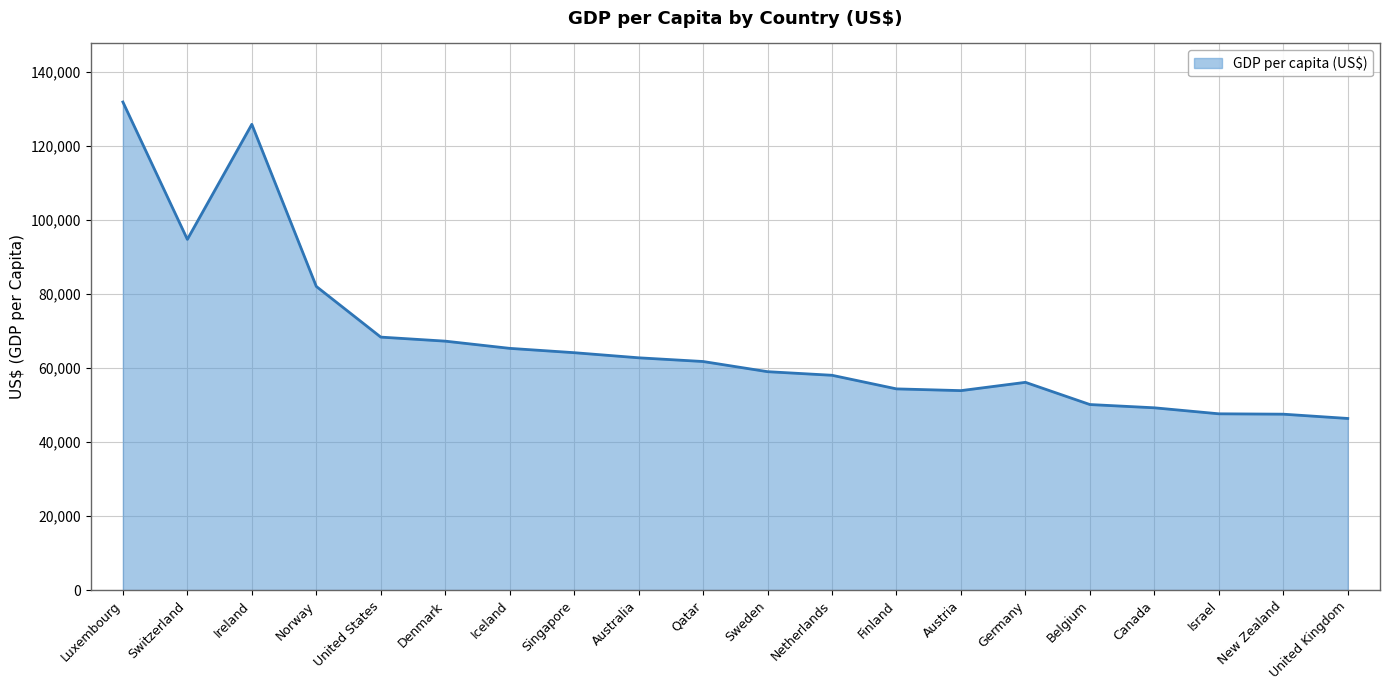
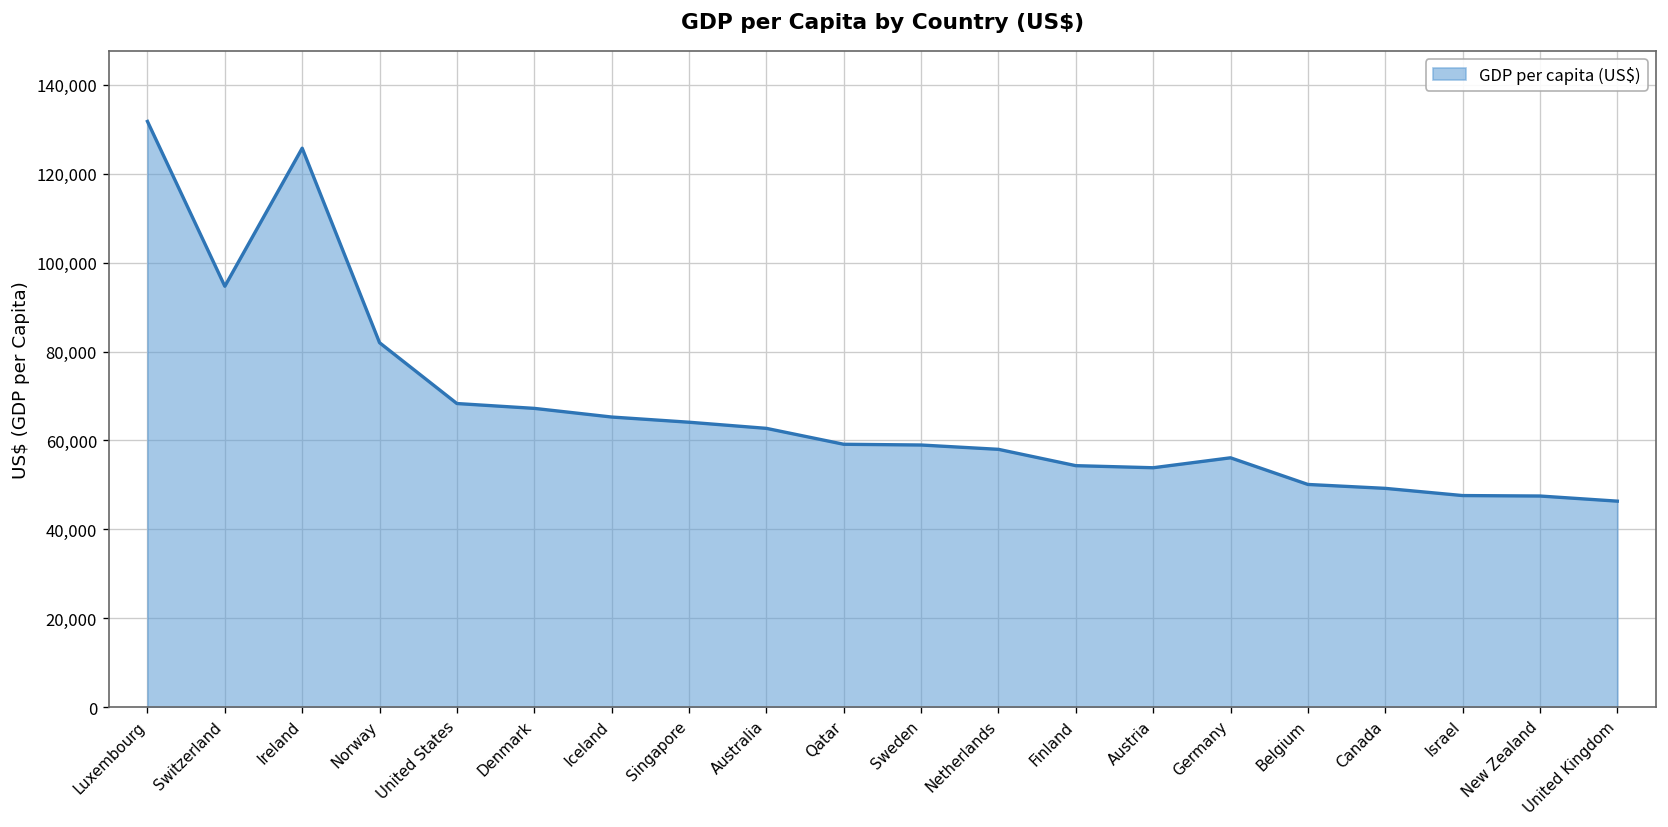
Qatar: 62,000 -> 59,000
